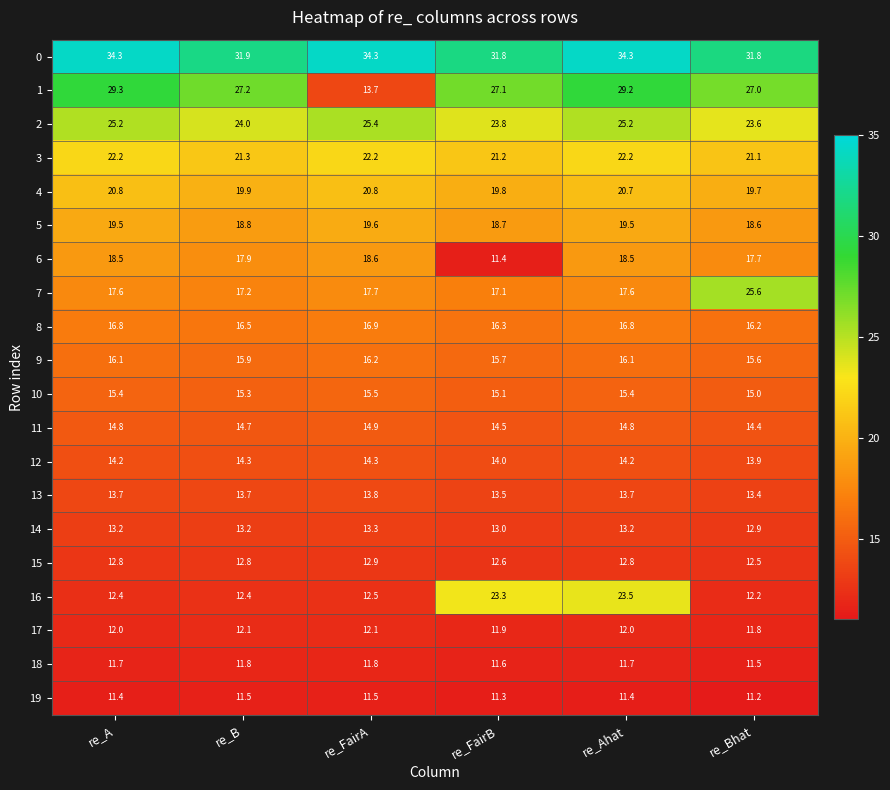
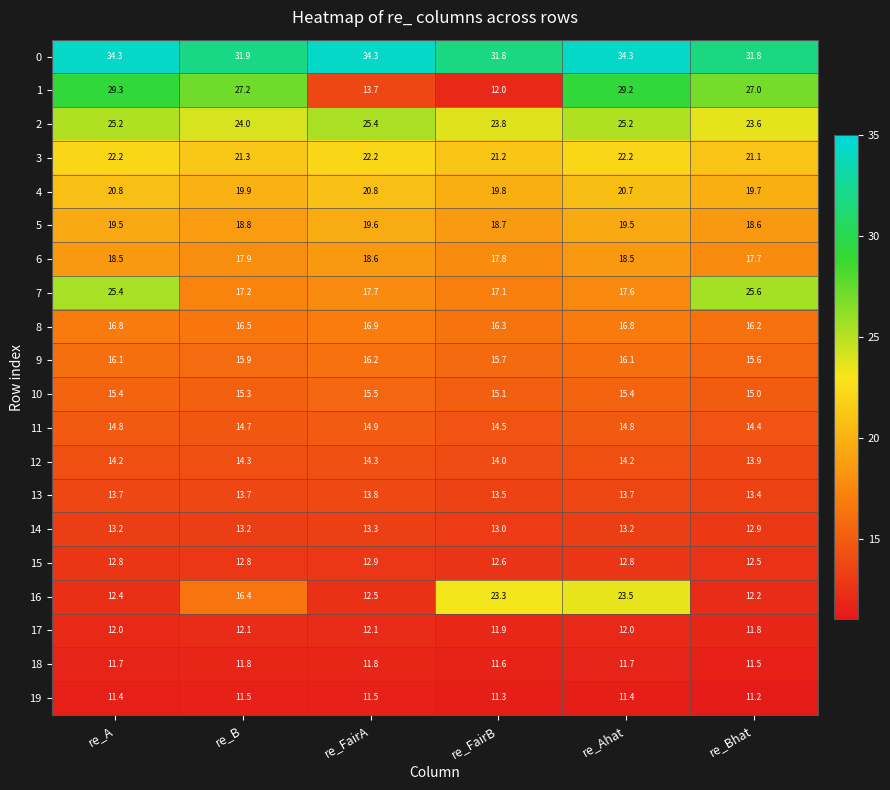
1, re_FairB: 27.1 -> 12.0
6, re_FairB: 11.4 -> 17.8
7, re_A: 17.6 -> 25.4
16, re_B: 12.4 -> 16.4
